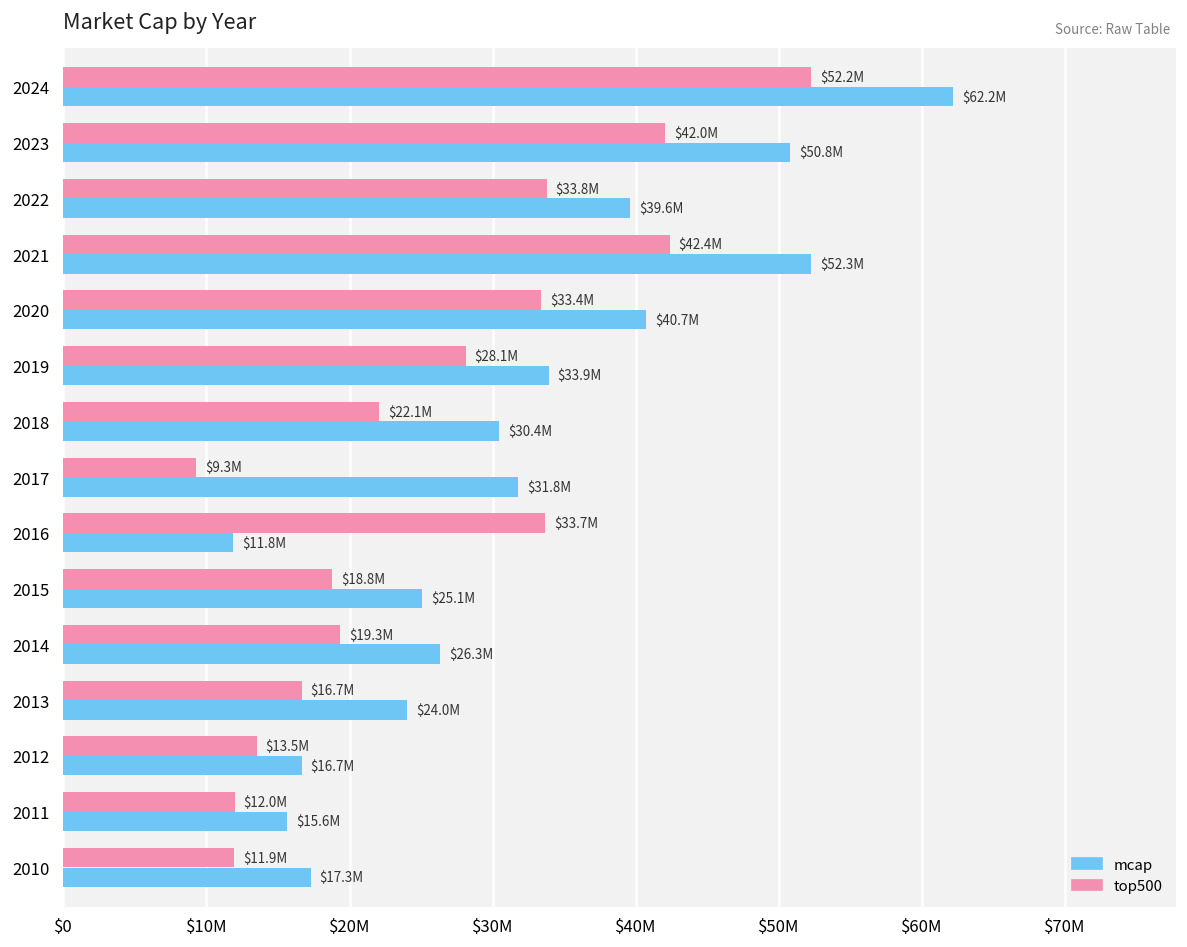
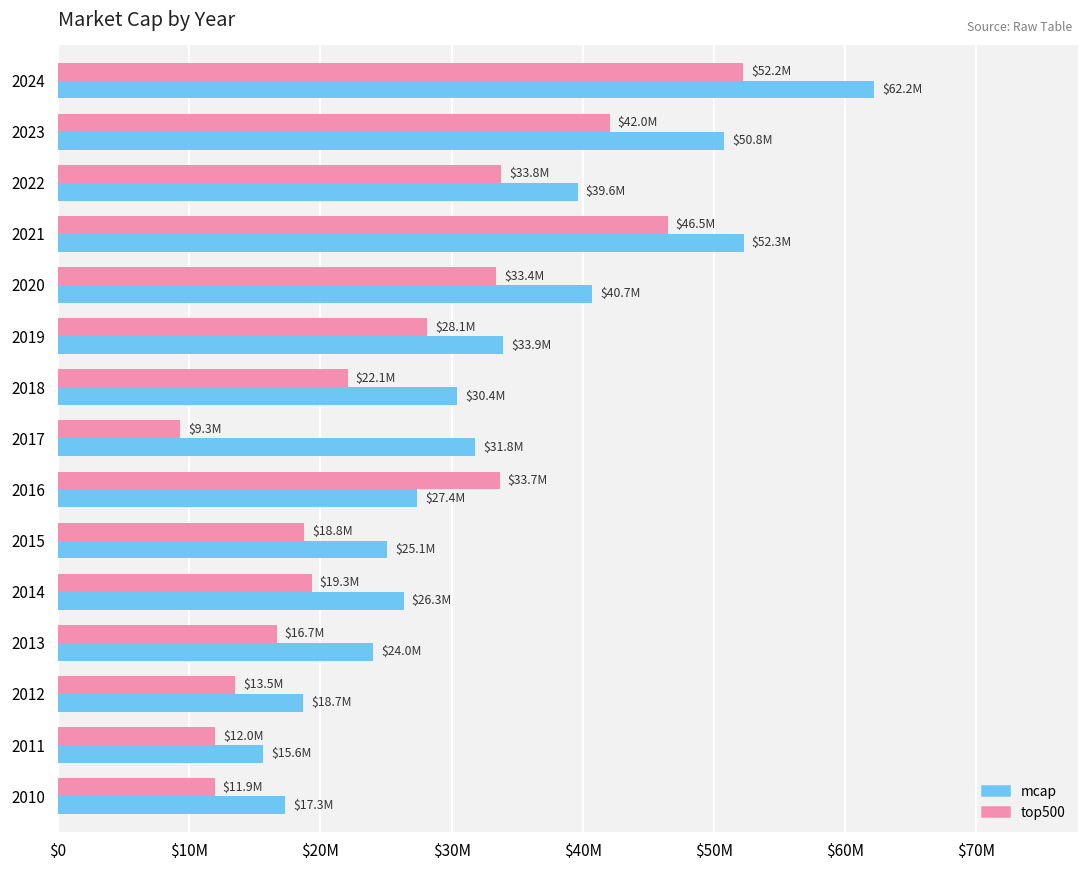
top500, 2021: $42.4M -> $46.5M
mcap, 2016: $11.8M -> $27.4M
mcap, 2012: $16.7M -> $18.7M
